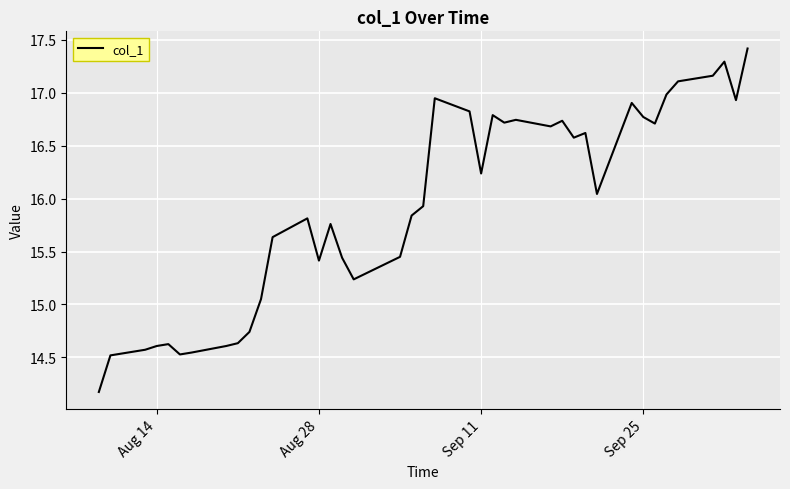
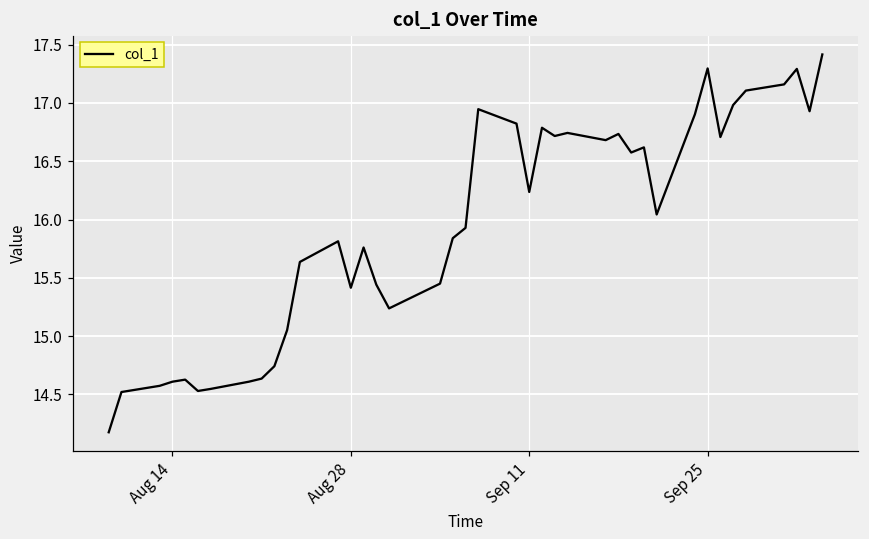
Sep 25: 16.77 -> 17.30
